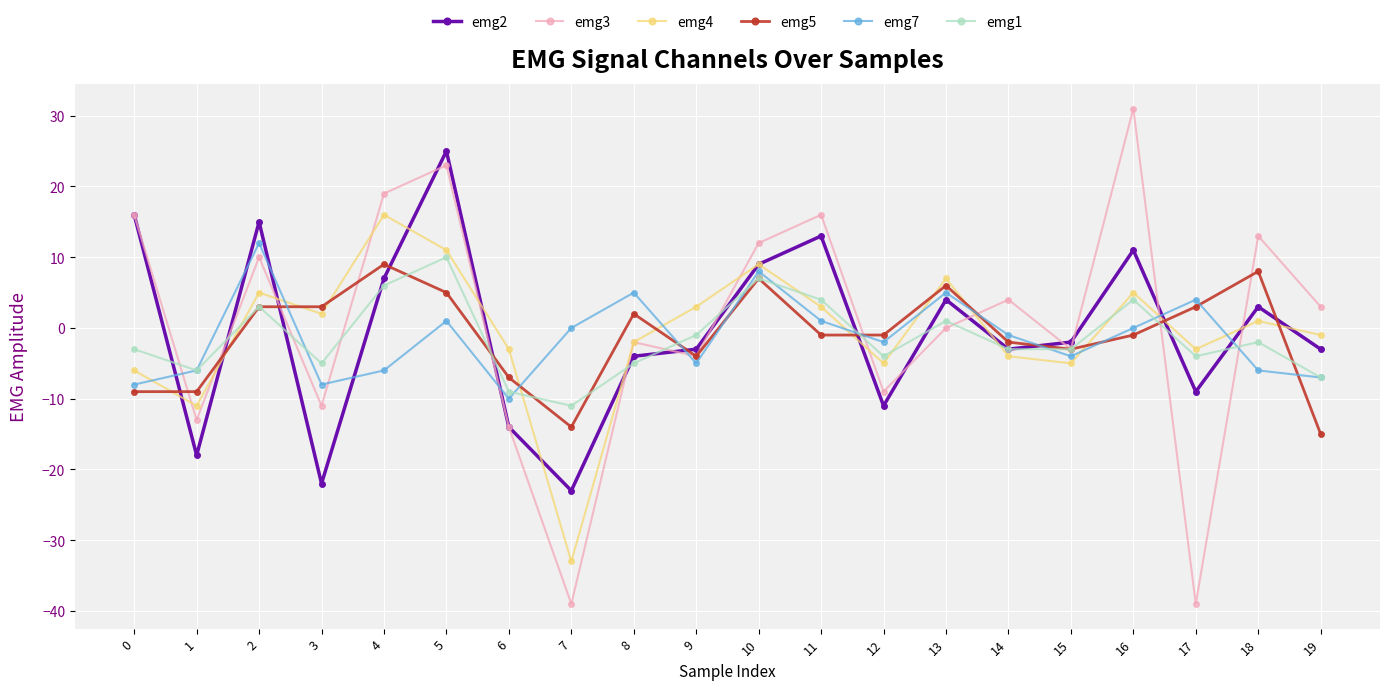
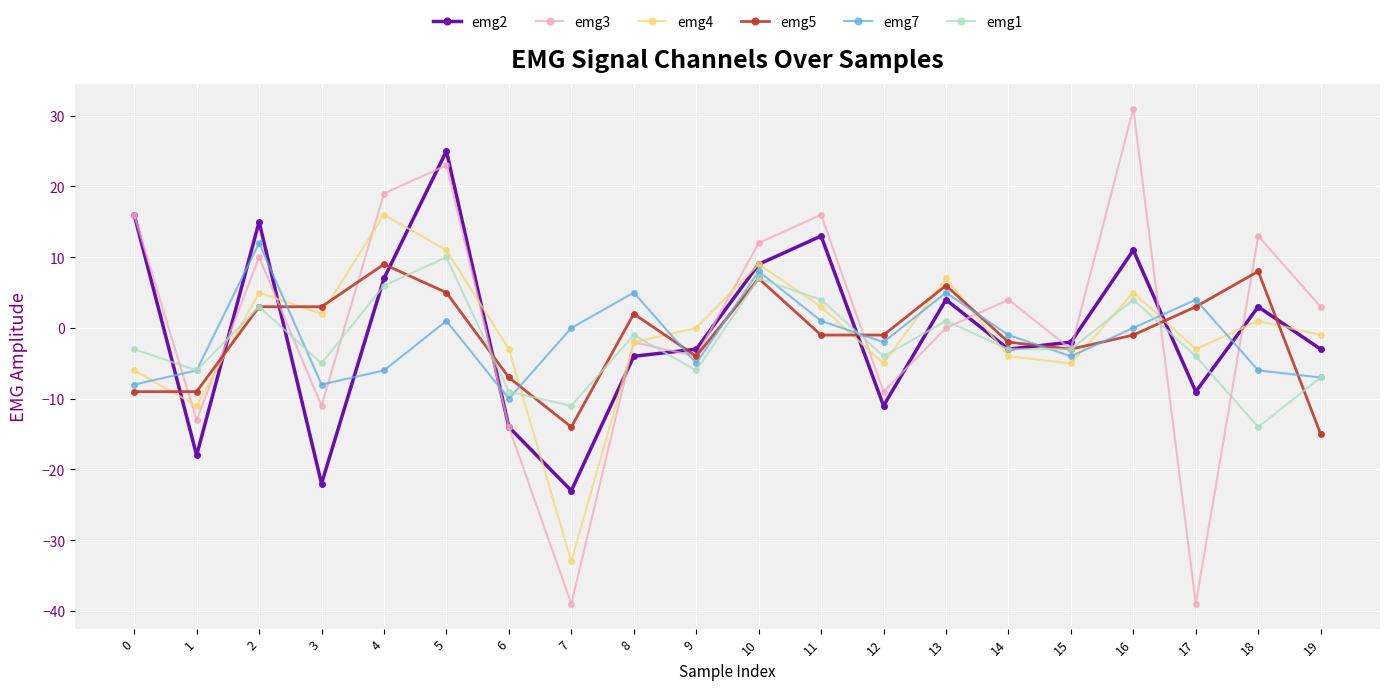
emg1, 8: -5 -> -1
emg4, 9: 3 -> 0
emg1, 9: -1 -> -6
emg1, 18: -2 -> -14
